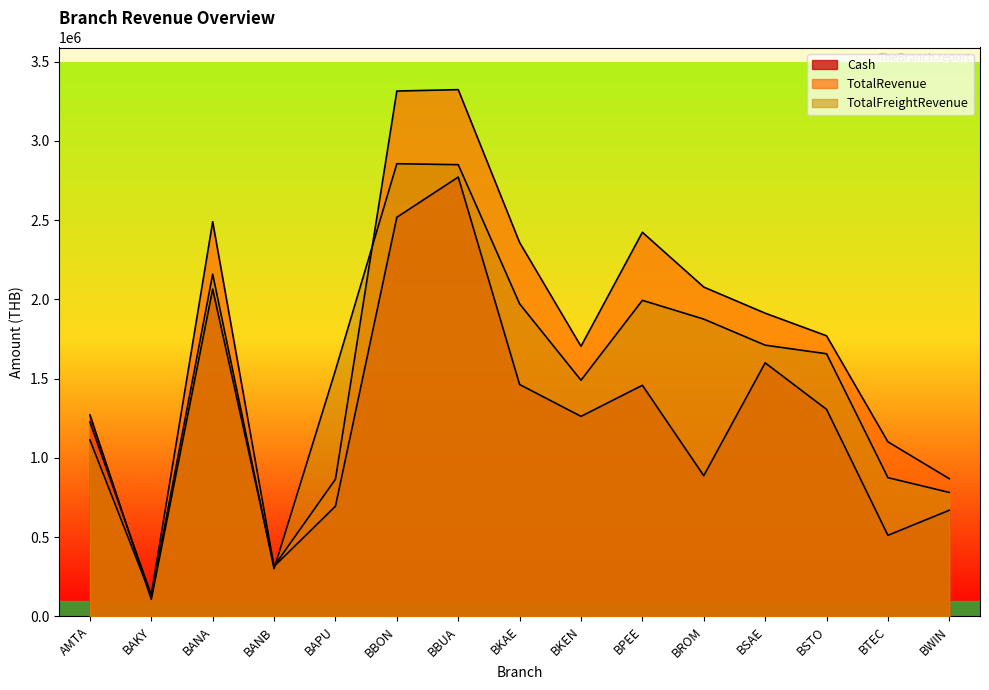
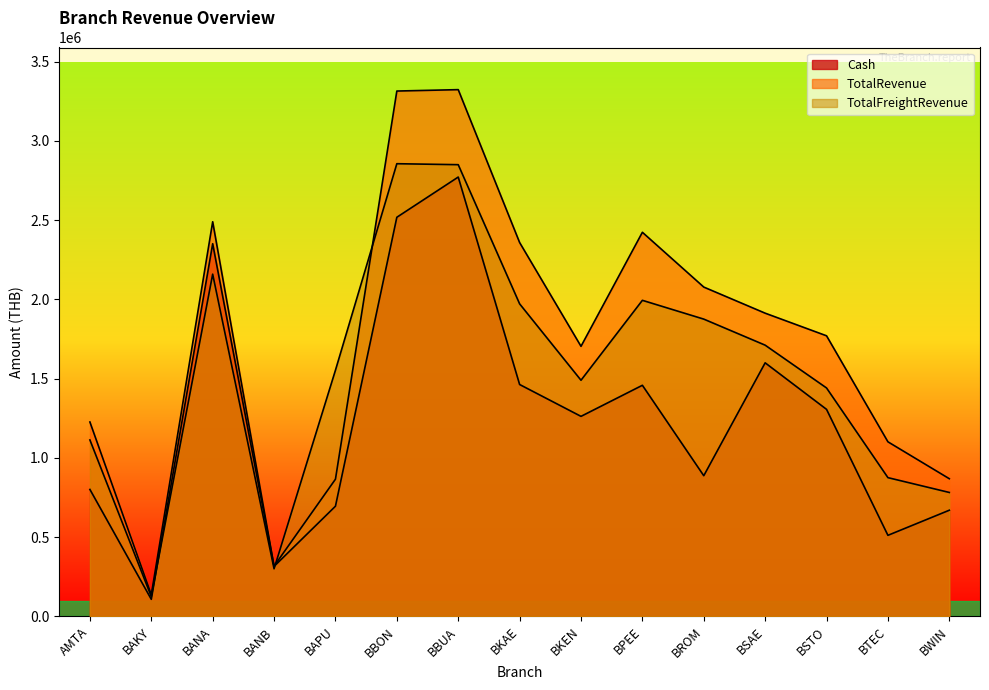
Cash, AMTA: 1270000 -> 800000
Cash, BANA: 2060000 -> 2350000
TotalFreightRevenue, BSTO: 1660000 -> 1440000
